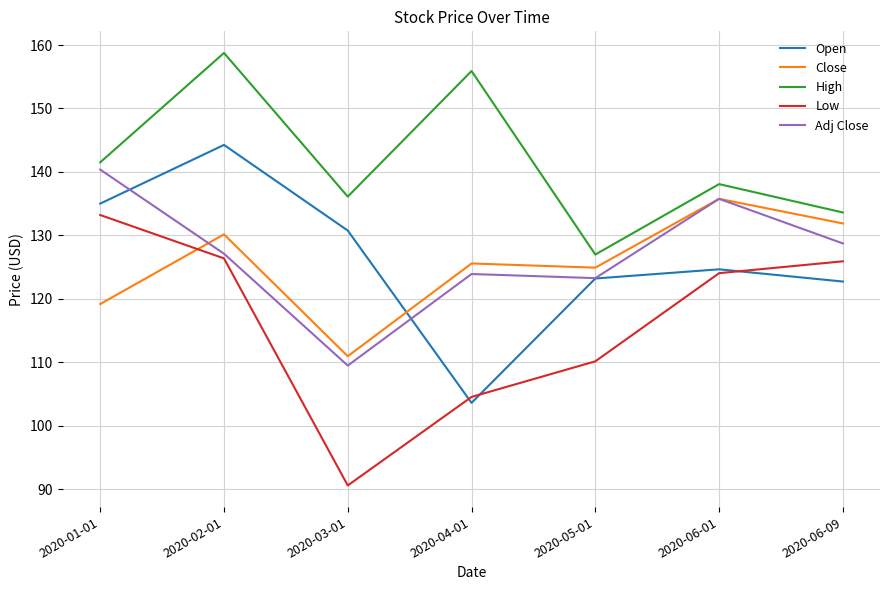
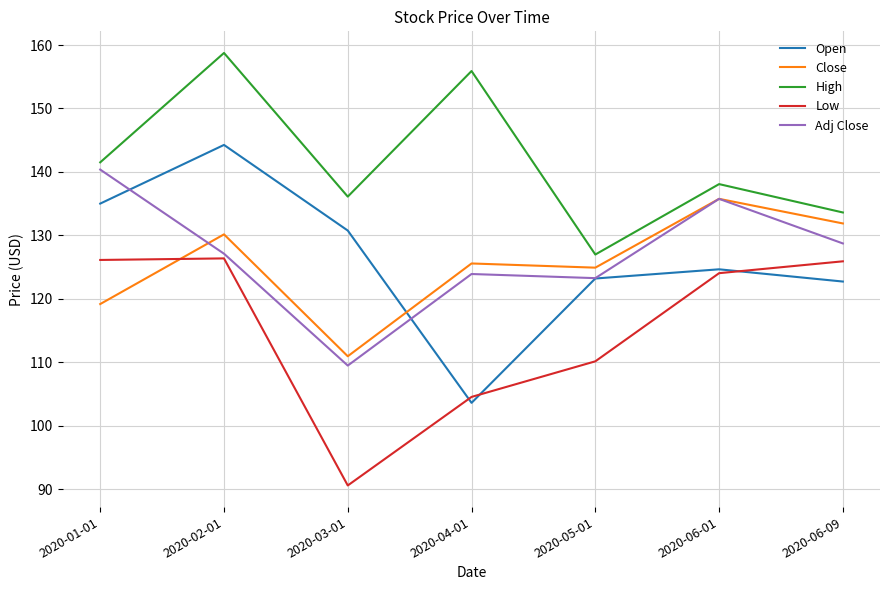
Low, 2020-01-01: 133 -> 126
